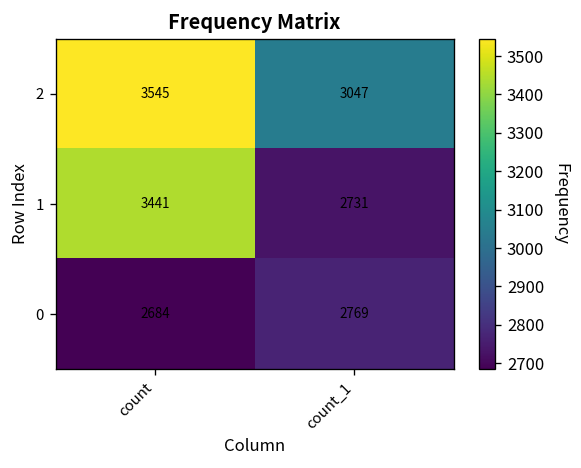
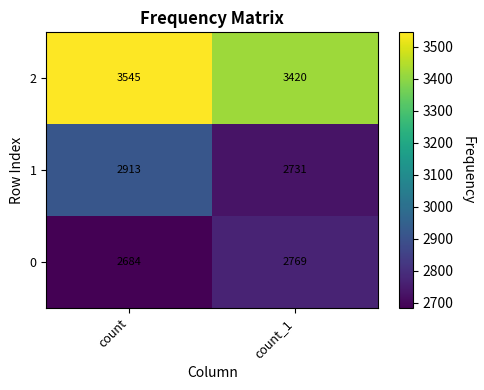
2, count_1: 3047 -> 3420
1, count: 3441 -> 2913
